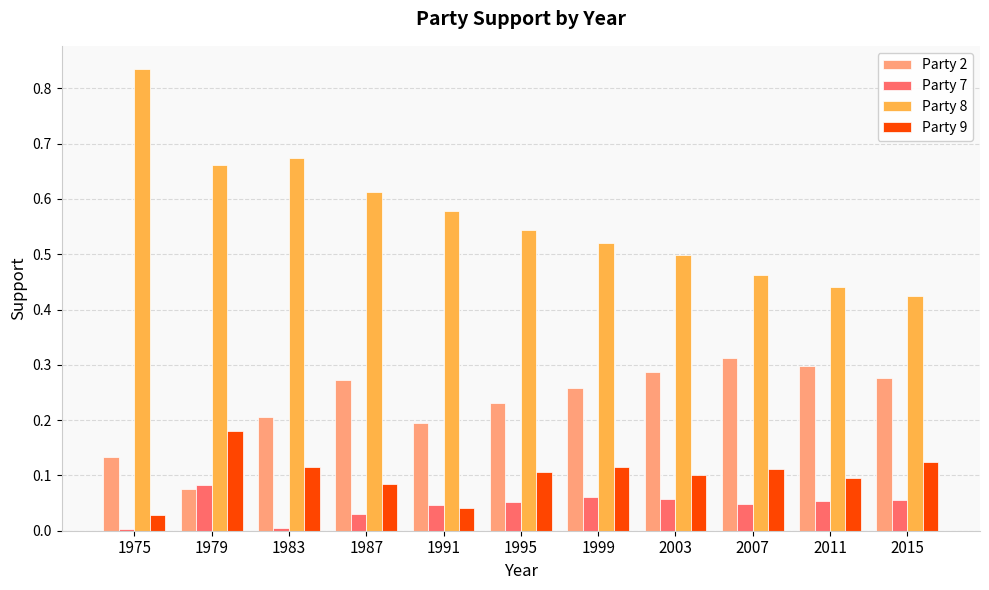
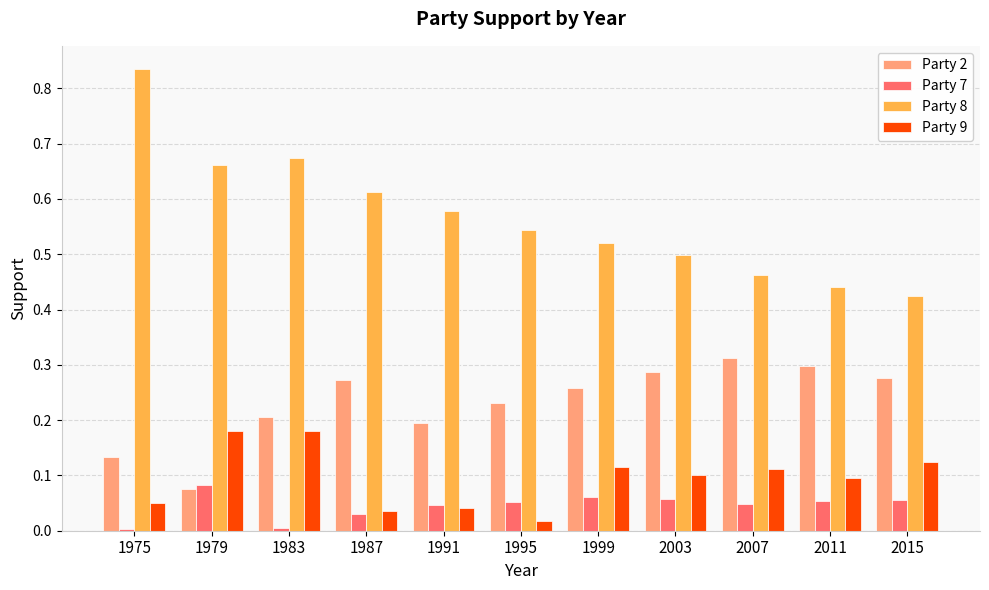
Party 9, 1975: 0.03 -> 0.05
Party 9, 1983: 0.12 -> 0.18
Party 9, 1987: 0.09 -> 0.04
Party 9, 1995: 0.11 -> 0.02
